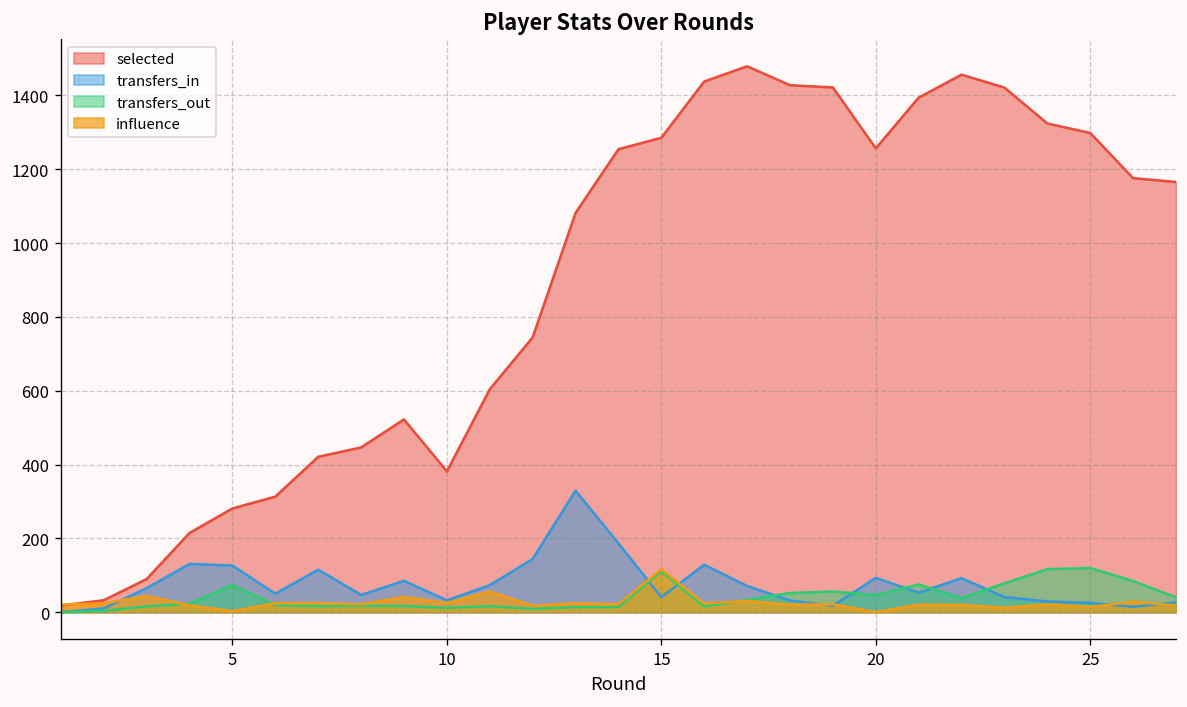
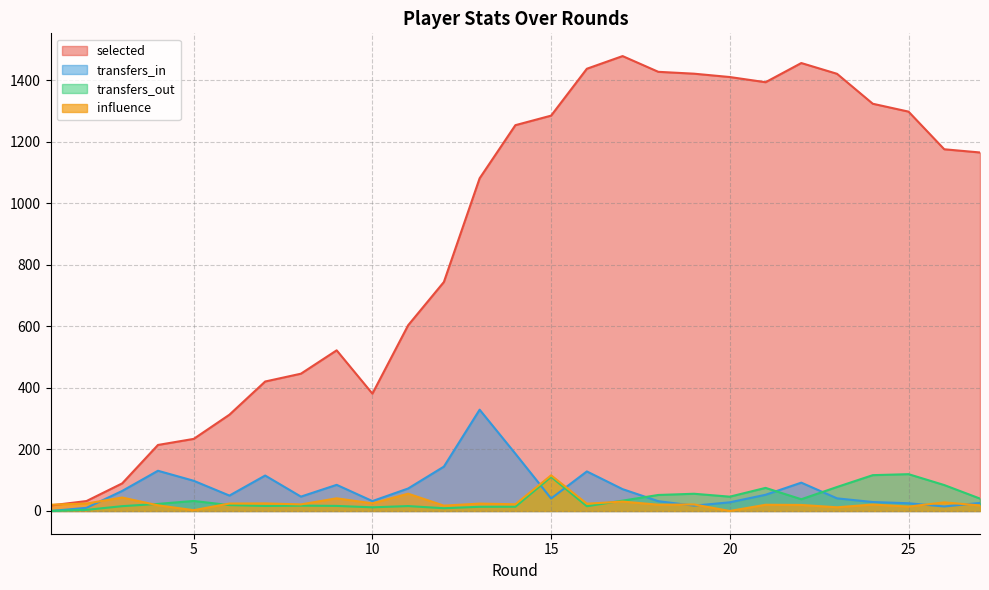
selected, 5: 280 -> 230
transfers_in, 5: 130 -> 100
transfers_out, 5: 70 -> 30
selected, 20: 1260 -> 1410
transfers_in, 20: 90 -> 30
